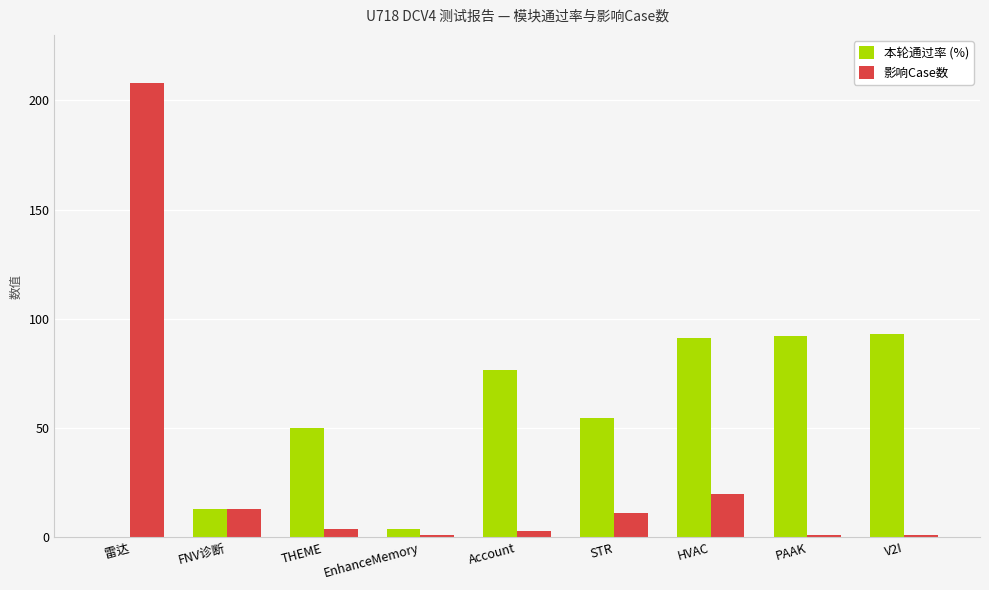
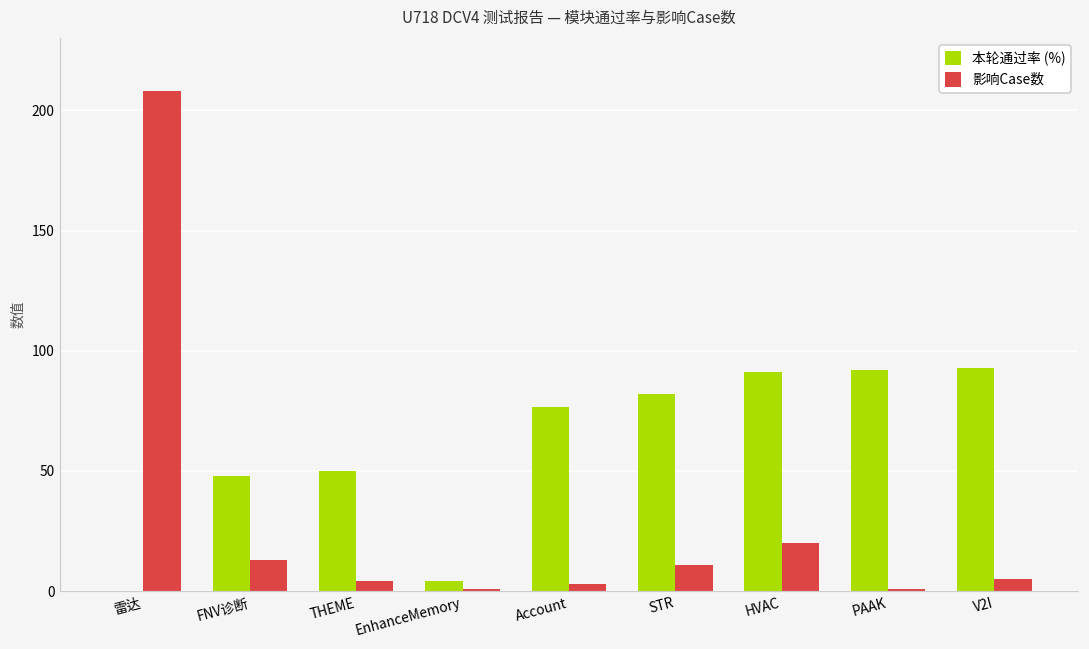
本轮通过率 (%), FNV诊断: 13 -> 48
本轮通过率 (%), STR: 55 -> 82
影响Case数, V2I: 1 -> 5
